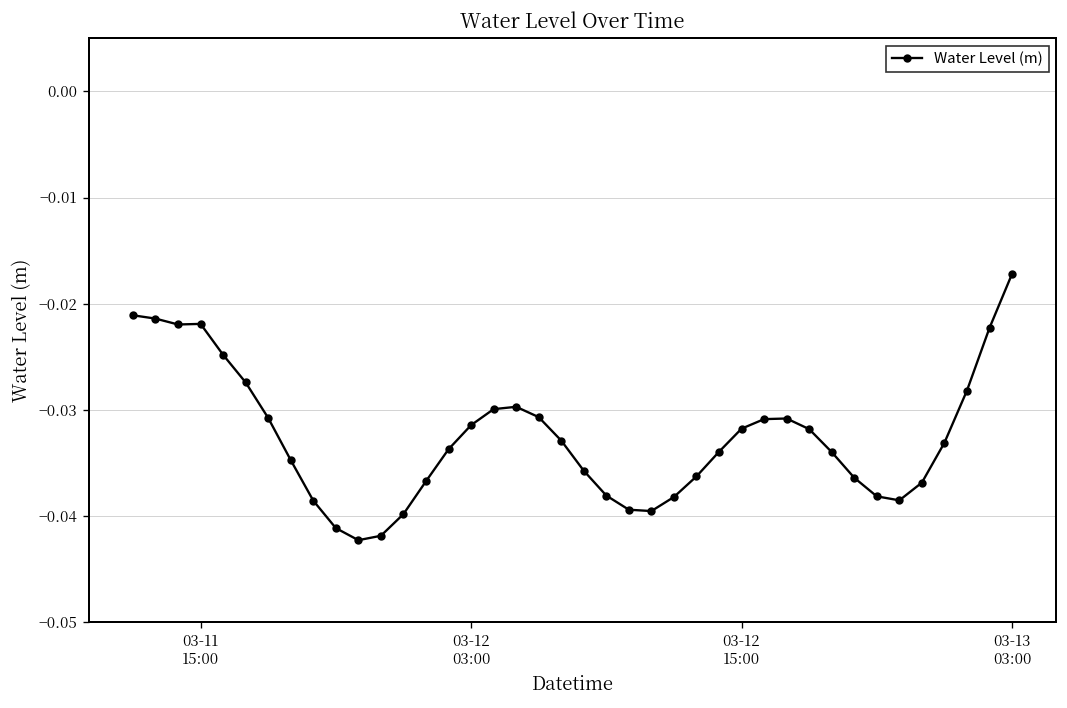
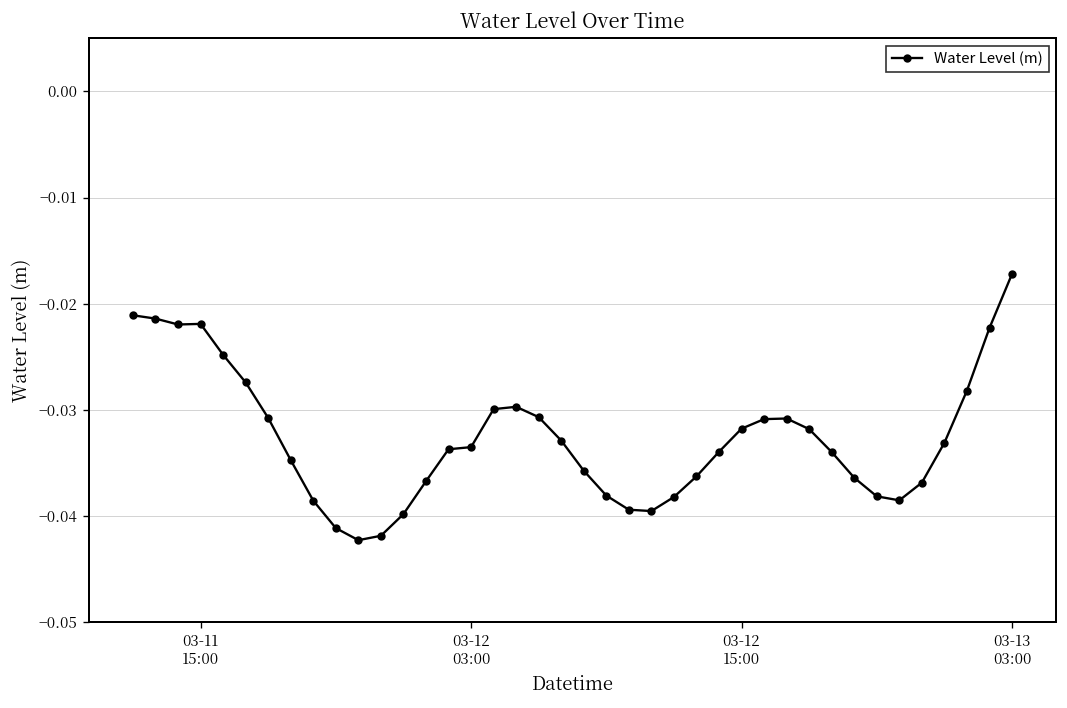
03-12 03:00: -0.031 -> -0.034
